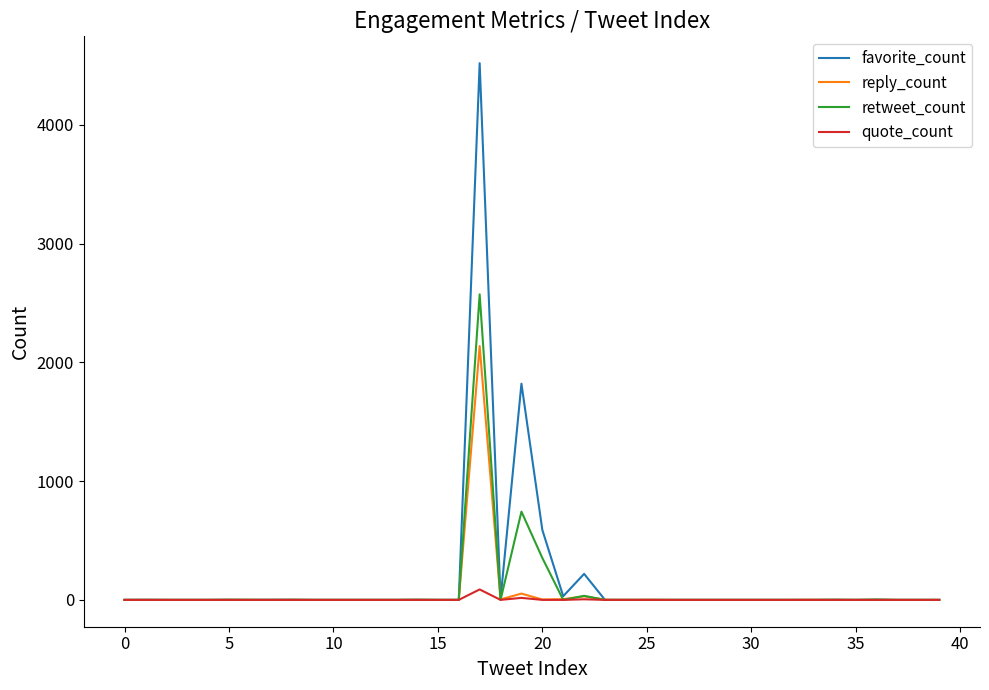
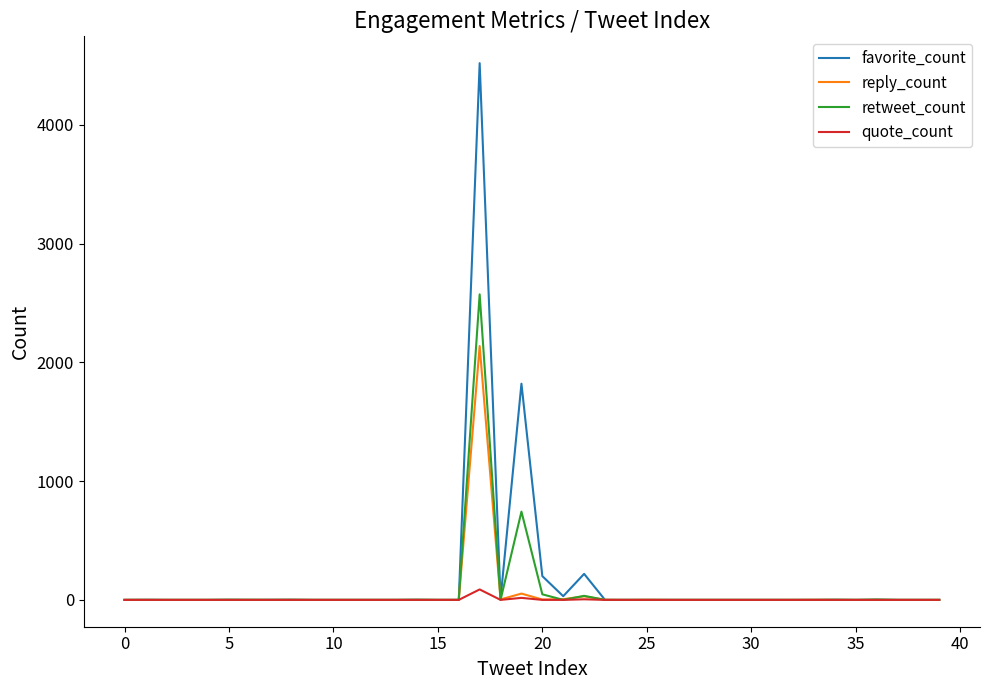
favorite_count, 20: 590 -> 200
retweet_count, 20: 350 -> 50
